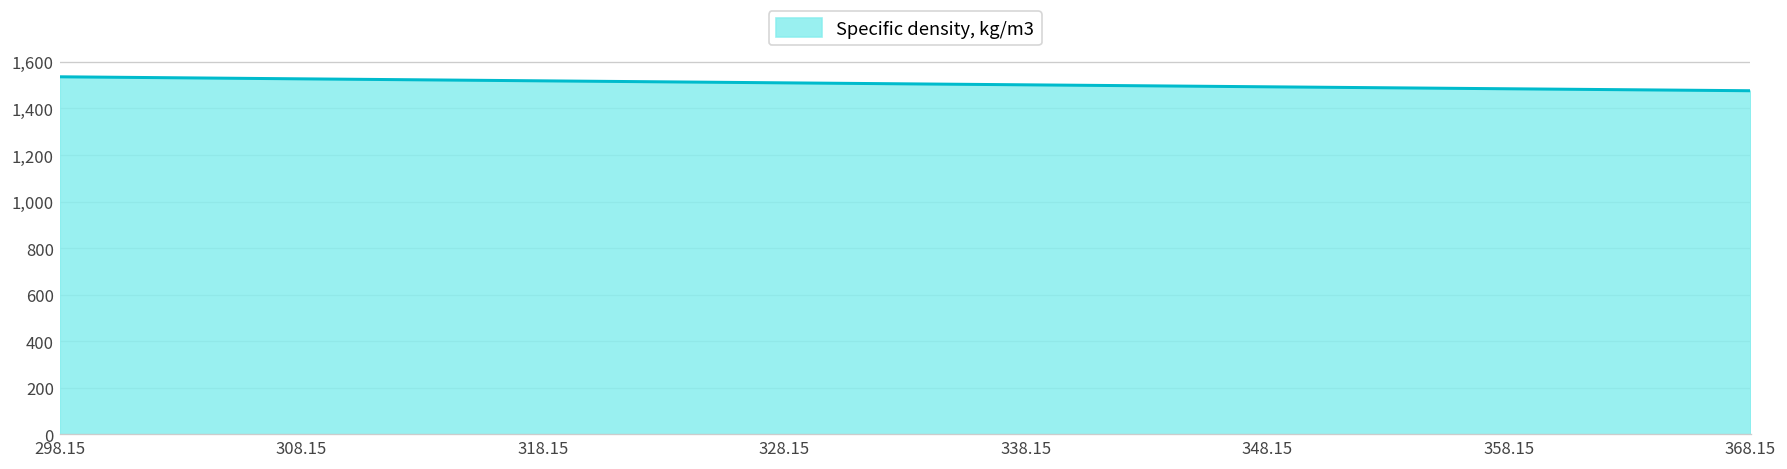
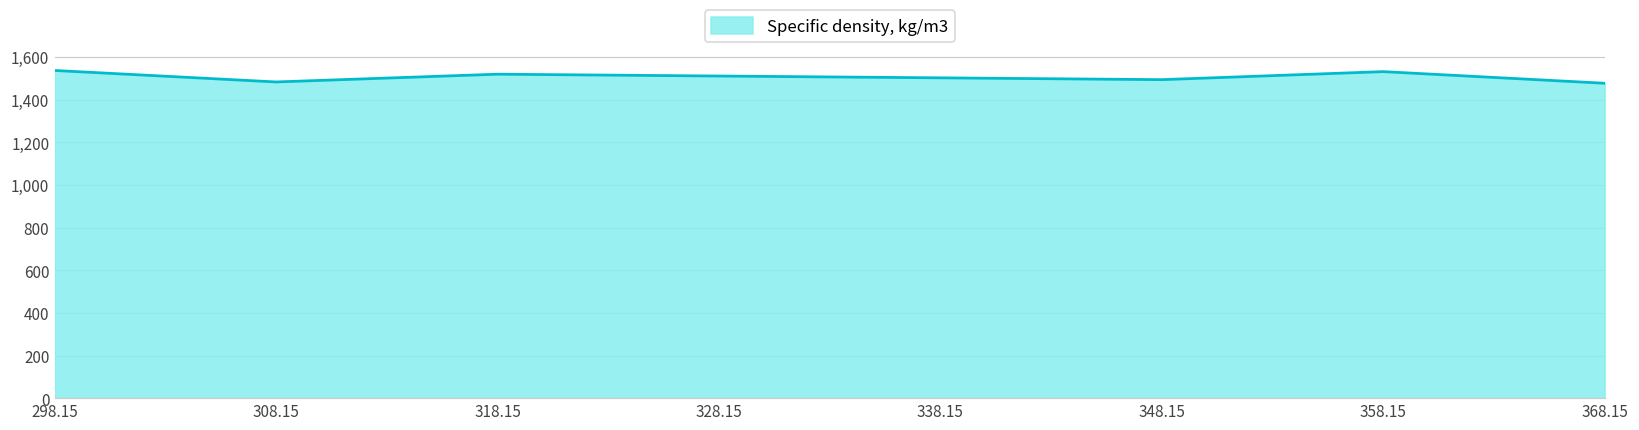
308.15: 1,530 -> 1,480
358.15: 1,480 -> 1,530
